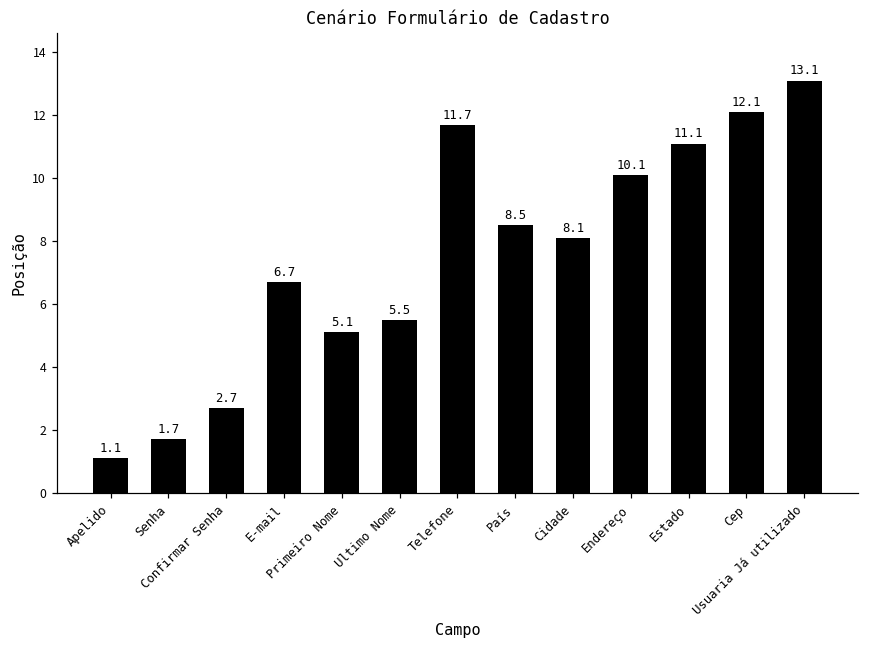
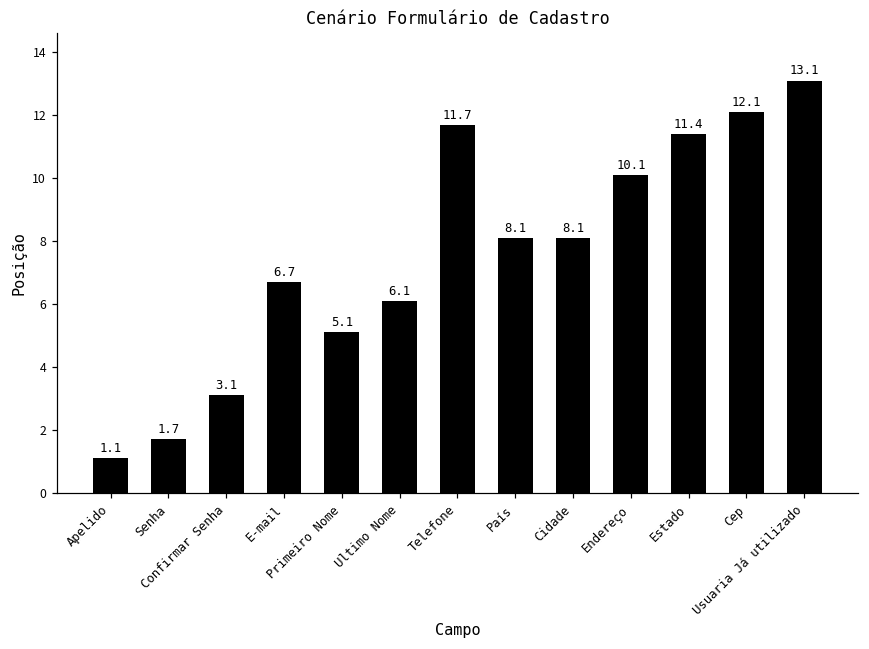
Confirmar Senha: 2.7 -> 3.1
Ultimo Nome: 5.5 -> 6.1
País: 8.5 -> 8.1
Estado: 11.1 -> 11.4
